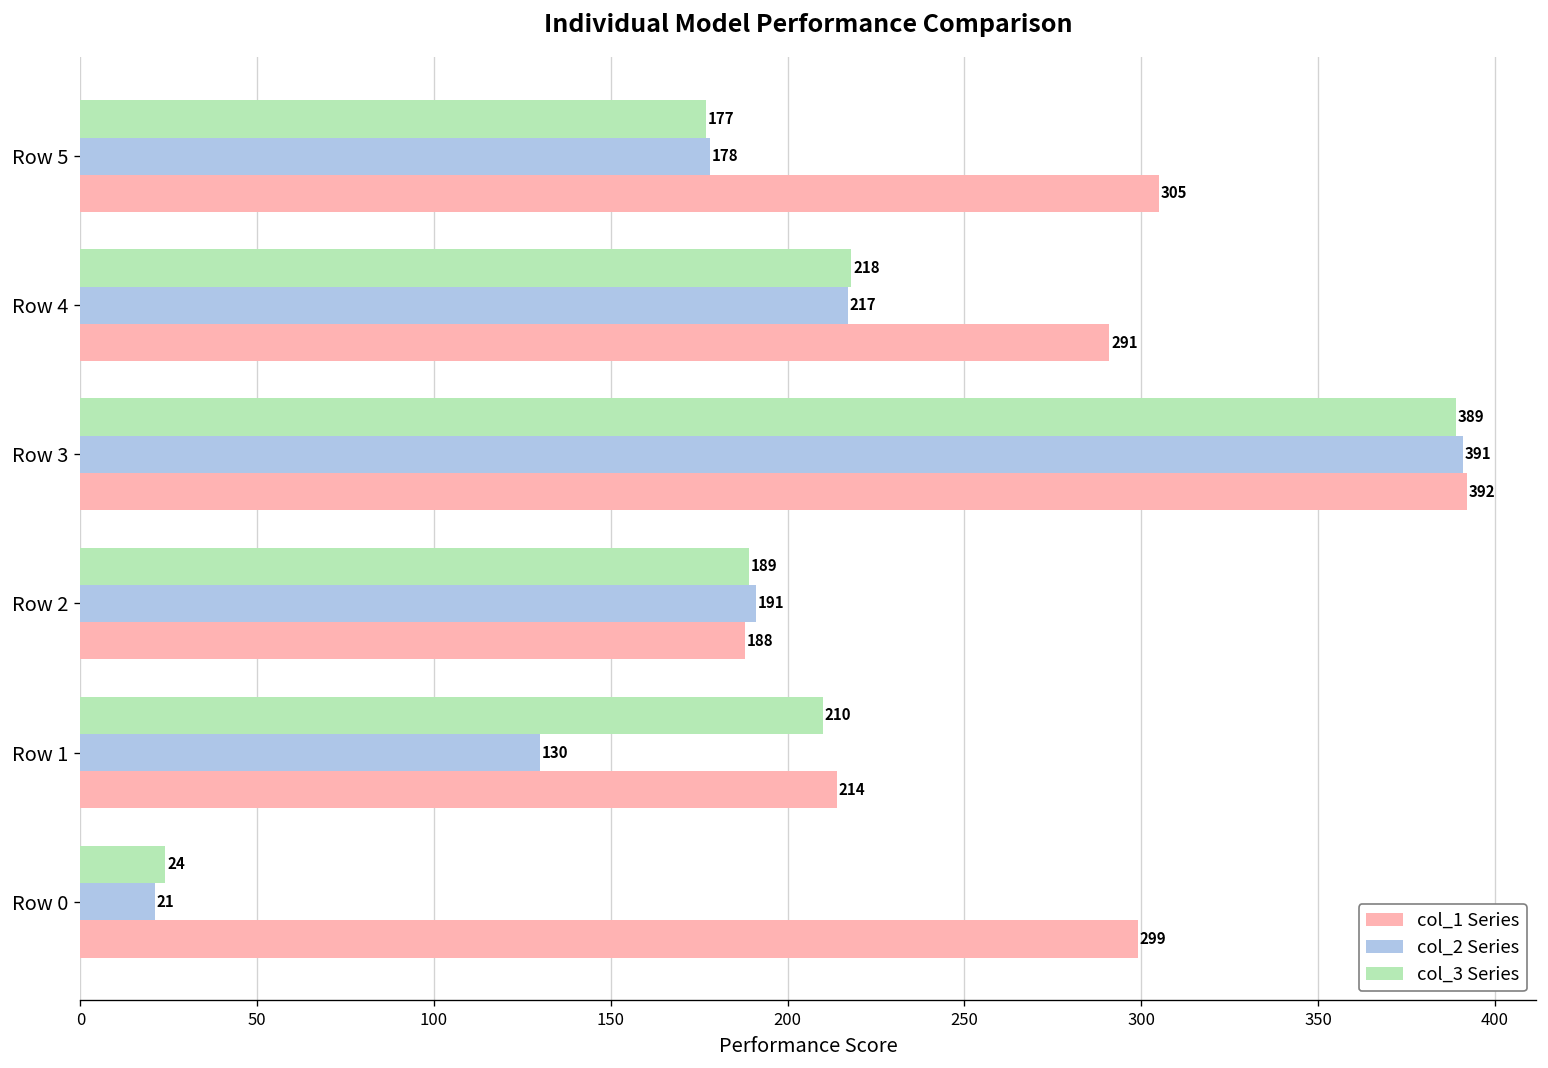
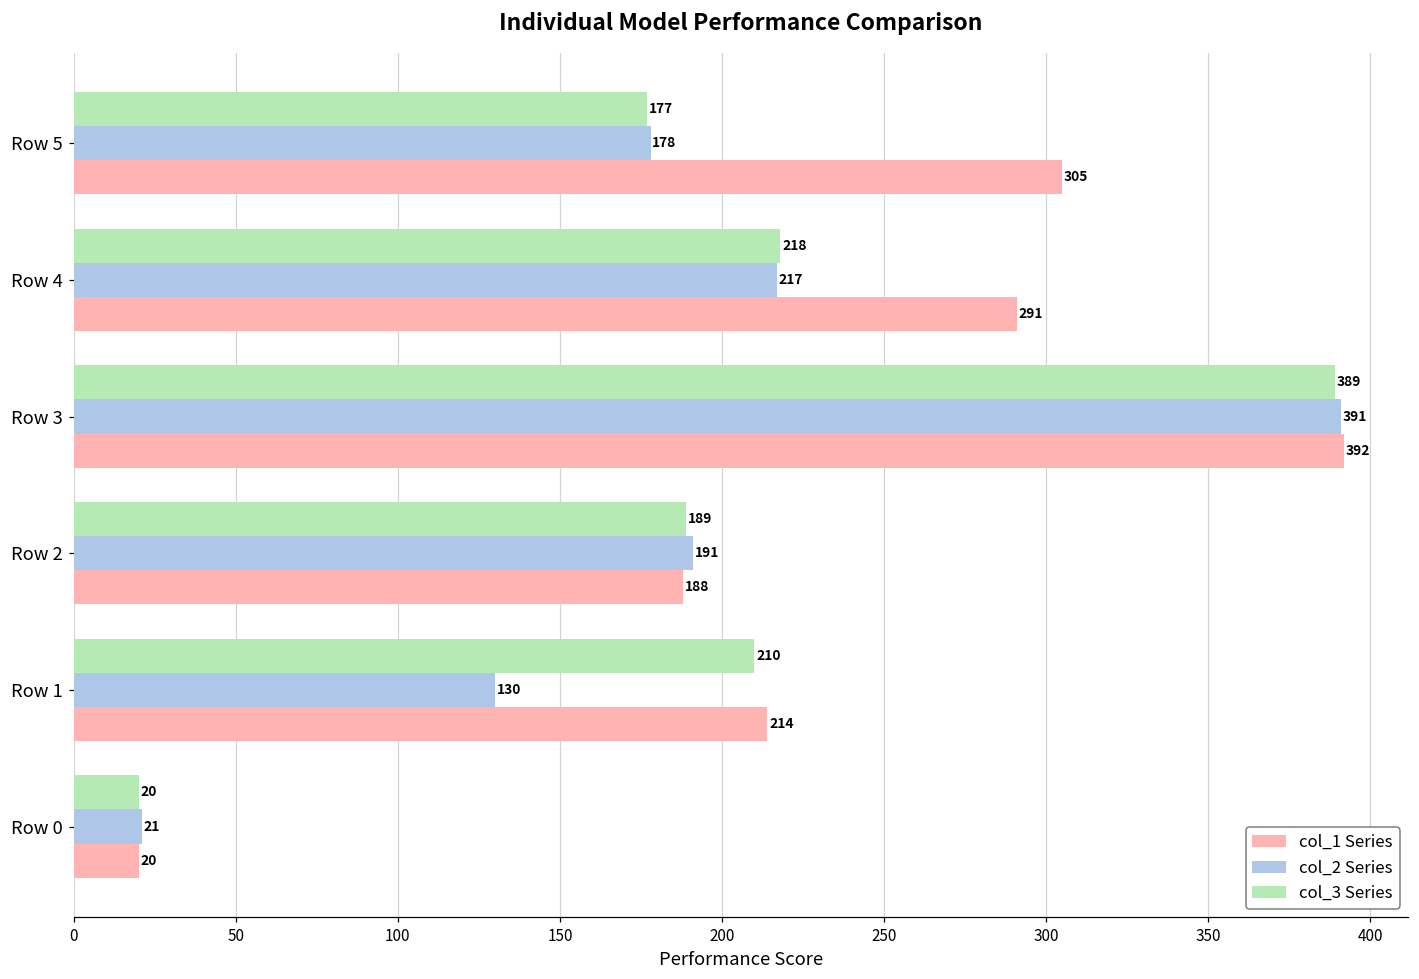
col_3 Series, Row 0: 24 -> 20
col_1 Series, Row 0: 299 -> 20
